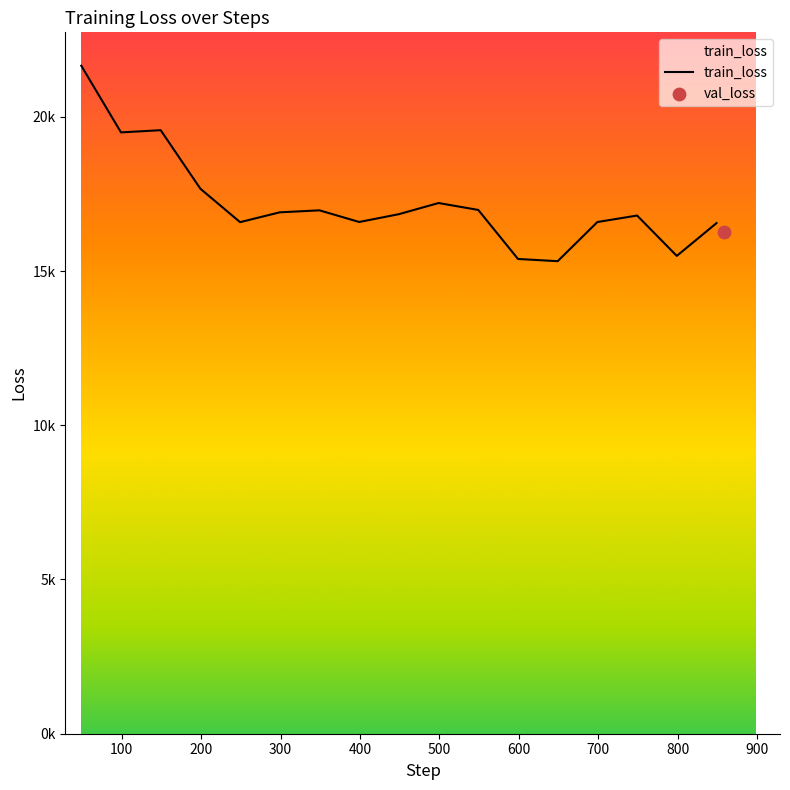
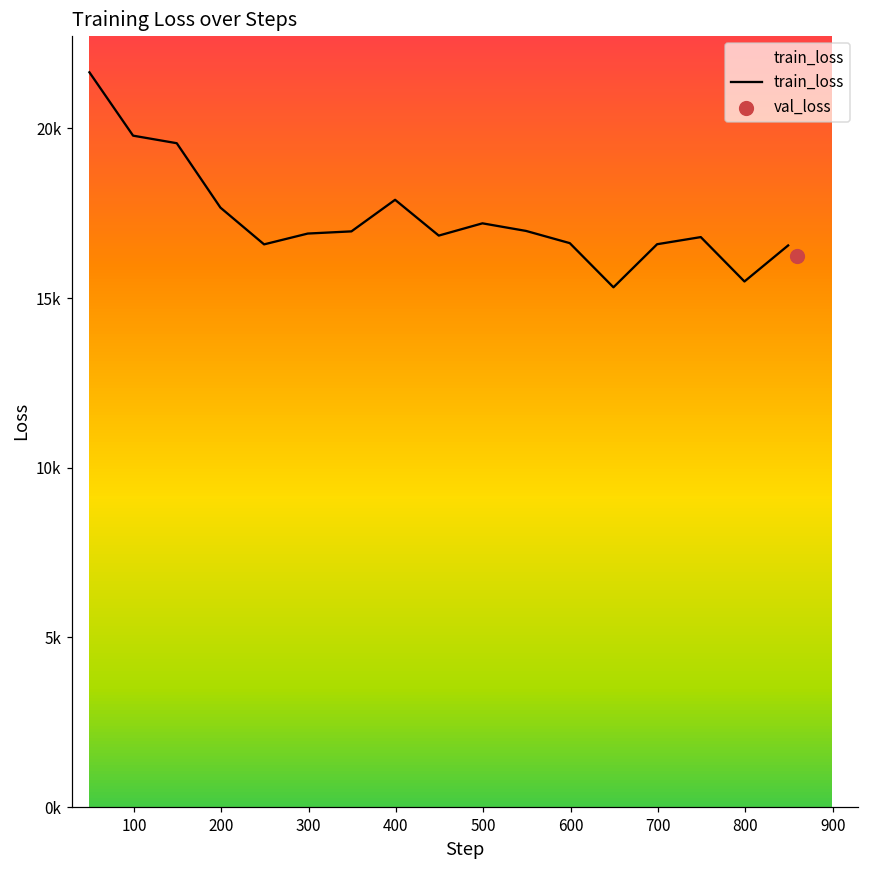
train_loss, 100: 19500 -> 19800
train_loss, 400: 16600 -> 17900
train_loss, 600: 15400 -> 16600
